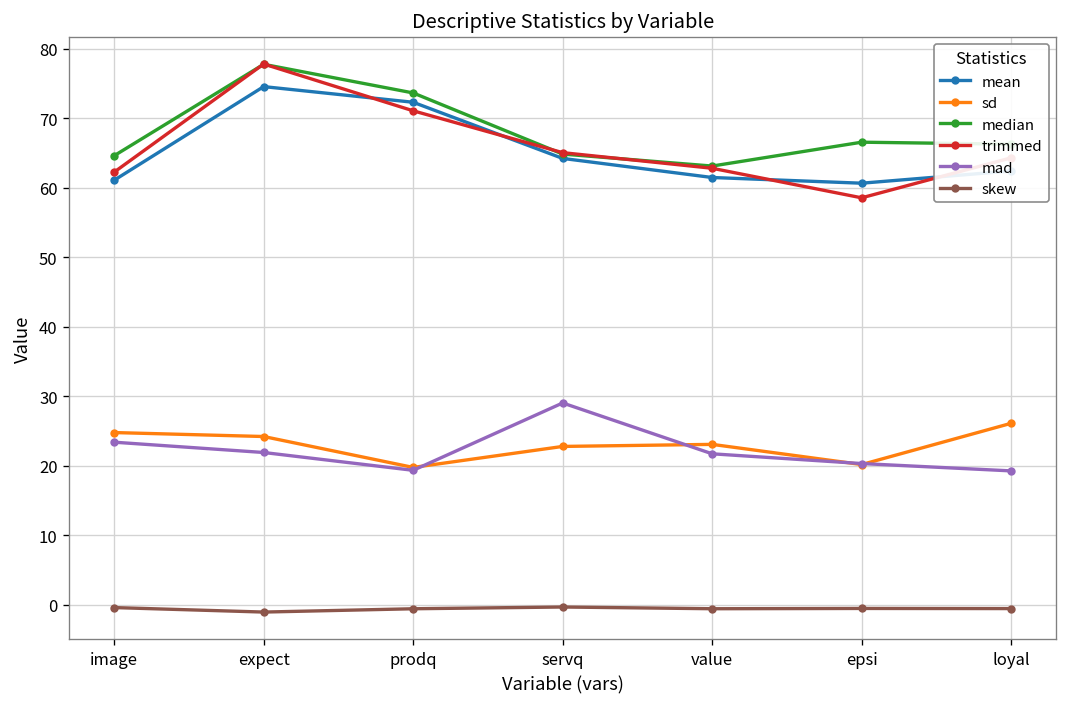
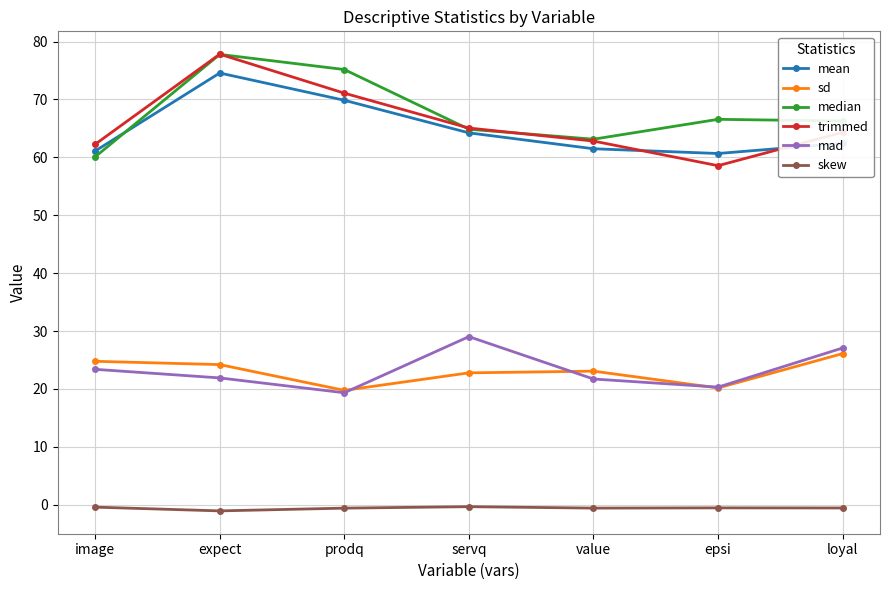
median, image: 65 -> 60
mean, prodq: 72 -> 70
median, prodq: 74 -> 75
mad, loyal: 19 -> 27
